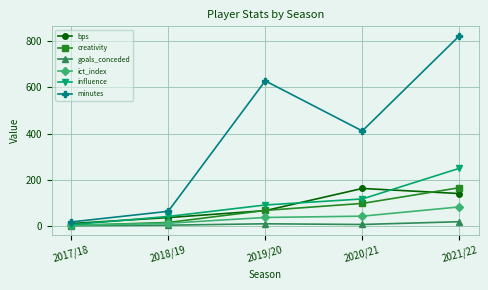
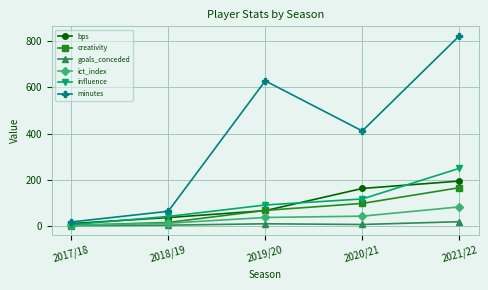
bps, 2021/22: 140 -> 190
